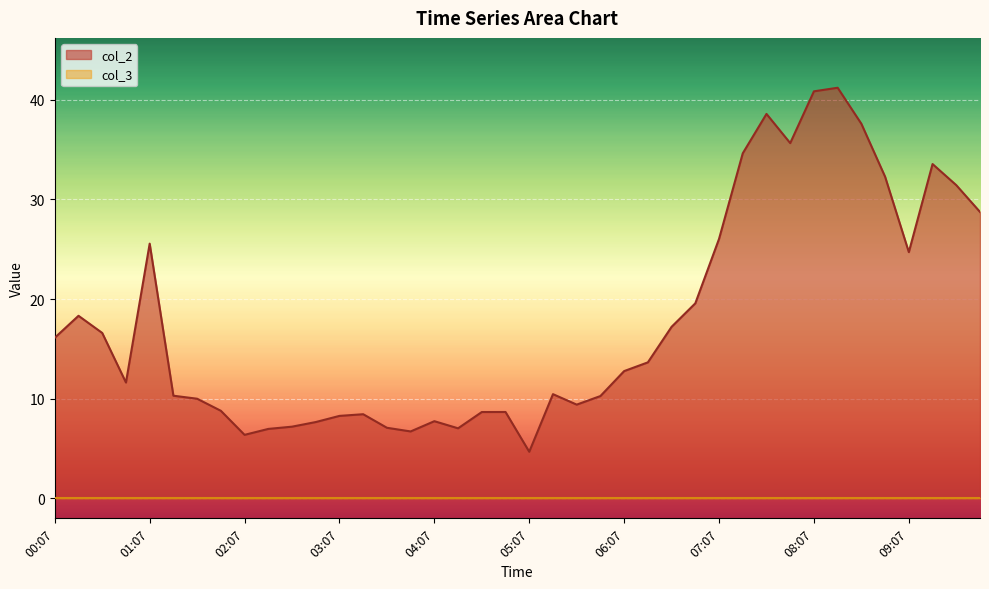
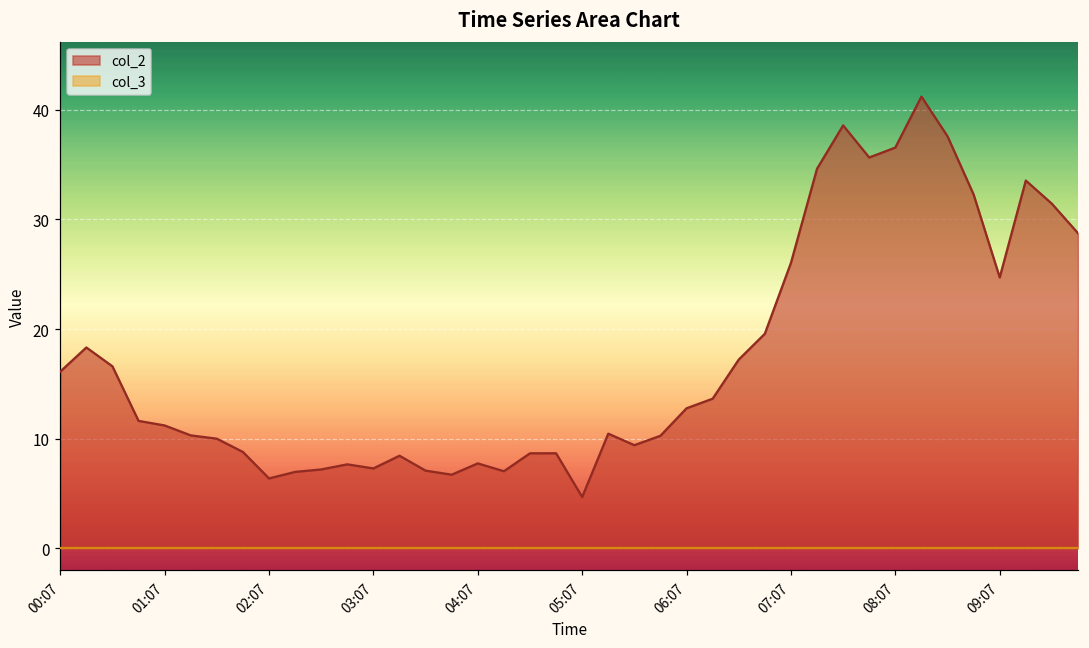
col_2, 01:07: 26 -> 11
col_2, 03:07: 8 -> 7
col_2, 08:07: 41 -> 37
